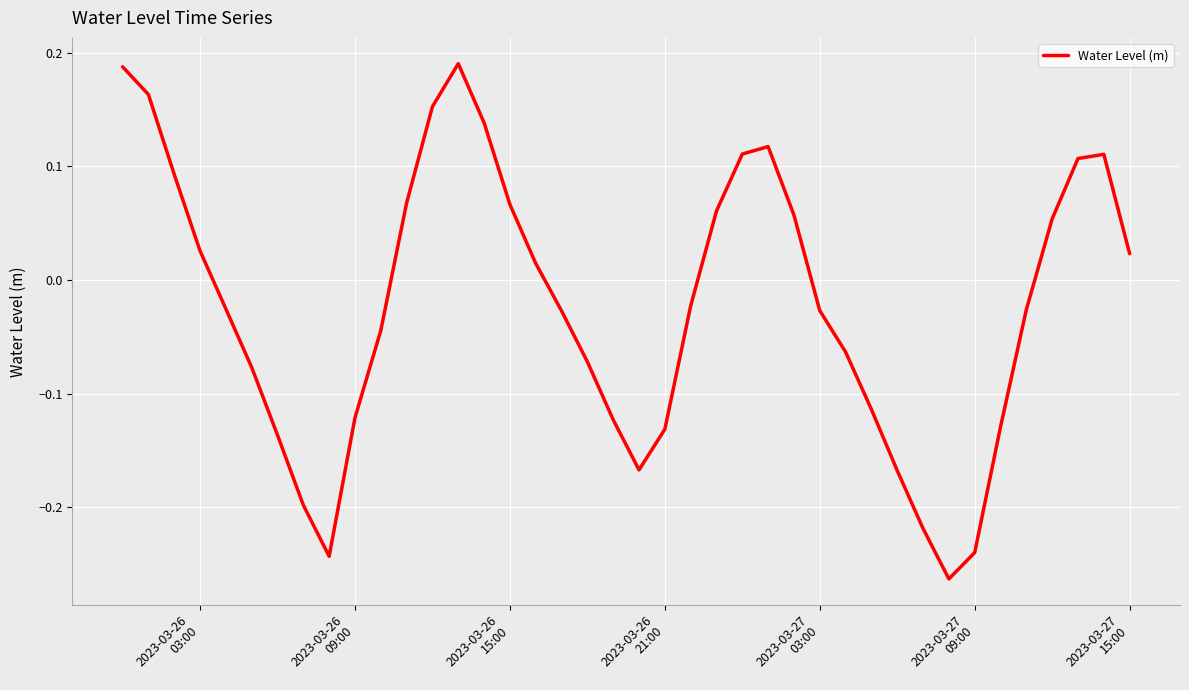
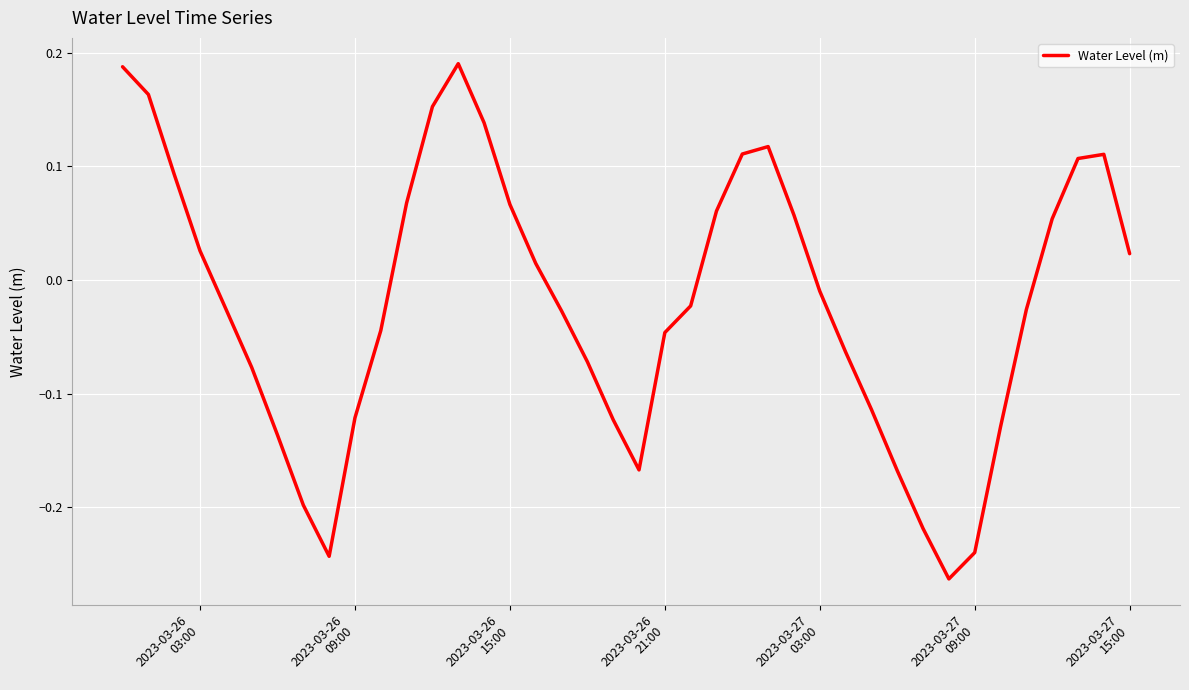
2023-03-26 21:00: -0.131 -> -0.046
2023-03-27 03:00: -0.027 -> -0.010
